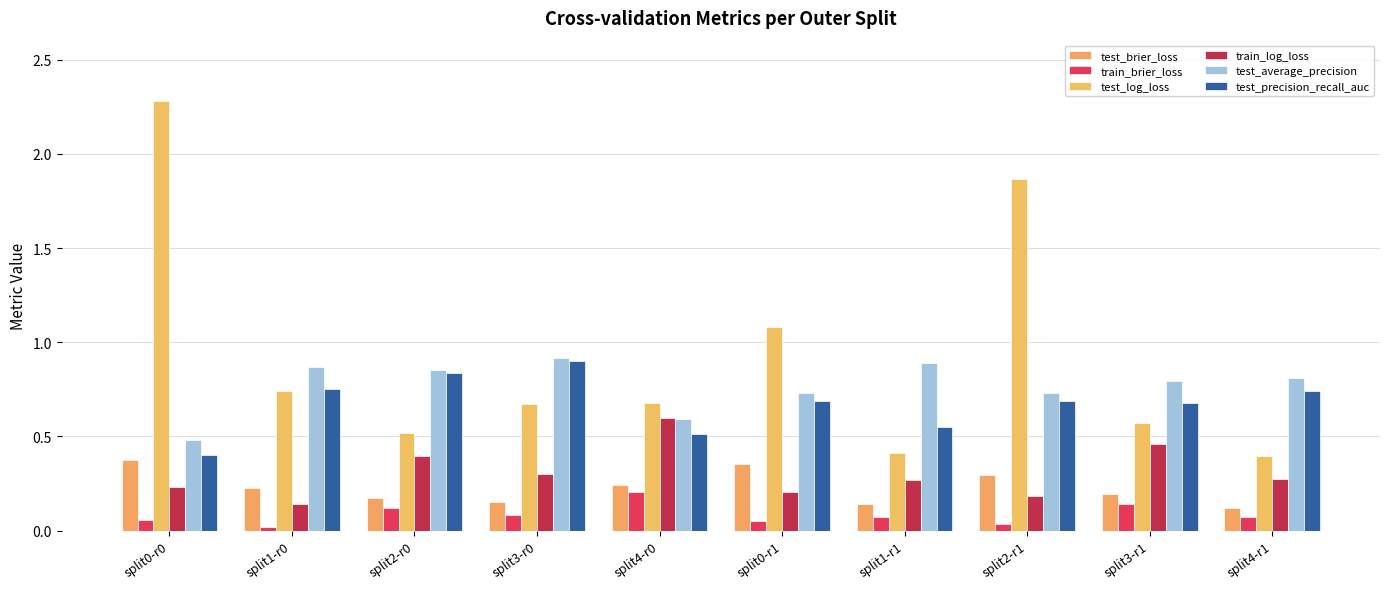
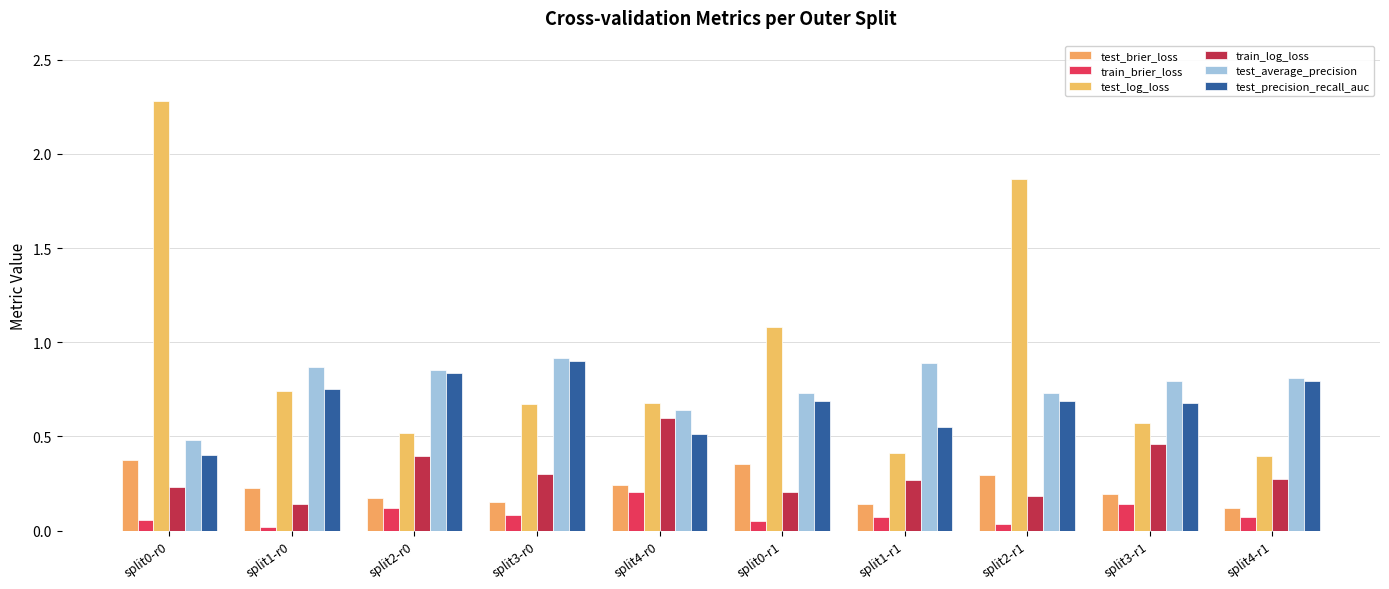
test_average_precision, split4-r0: 0.59 -> 0.64
test_precision_recall_auc, split4-r1: 0.74 -> 0.79
